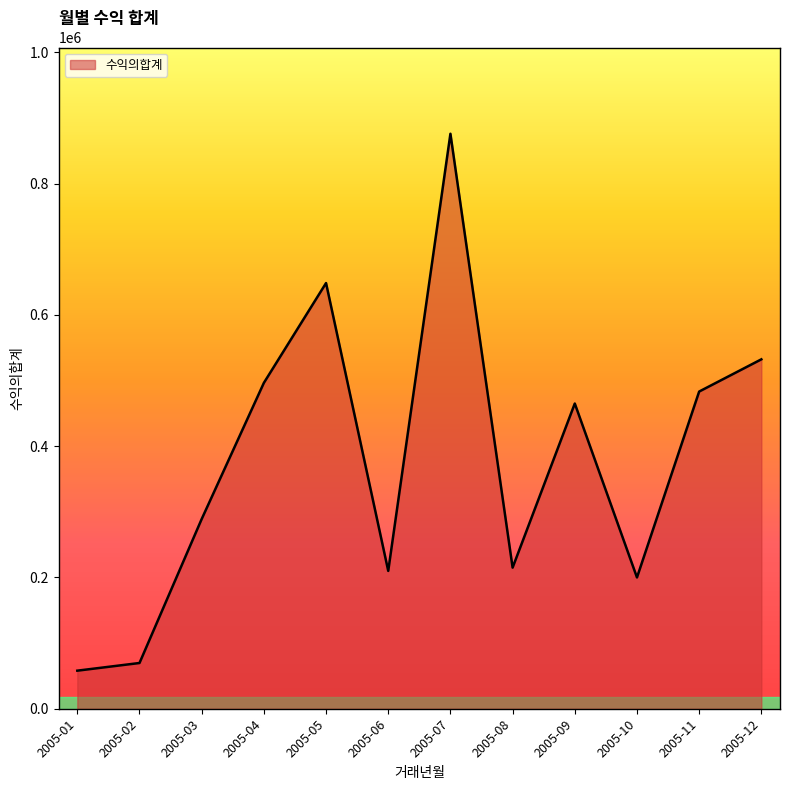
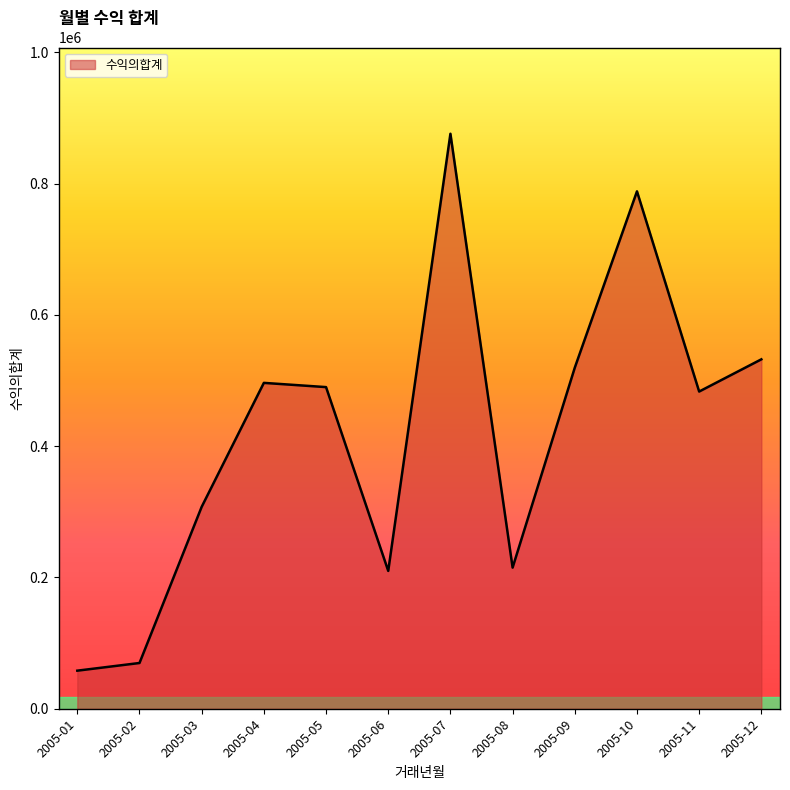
2005-03: 290000 -> 310000
2005-05: 650000 -> 490000
2005-09: 470000 -> 520000
2005-10: 200000 -> 790000
